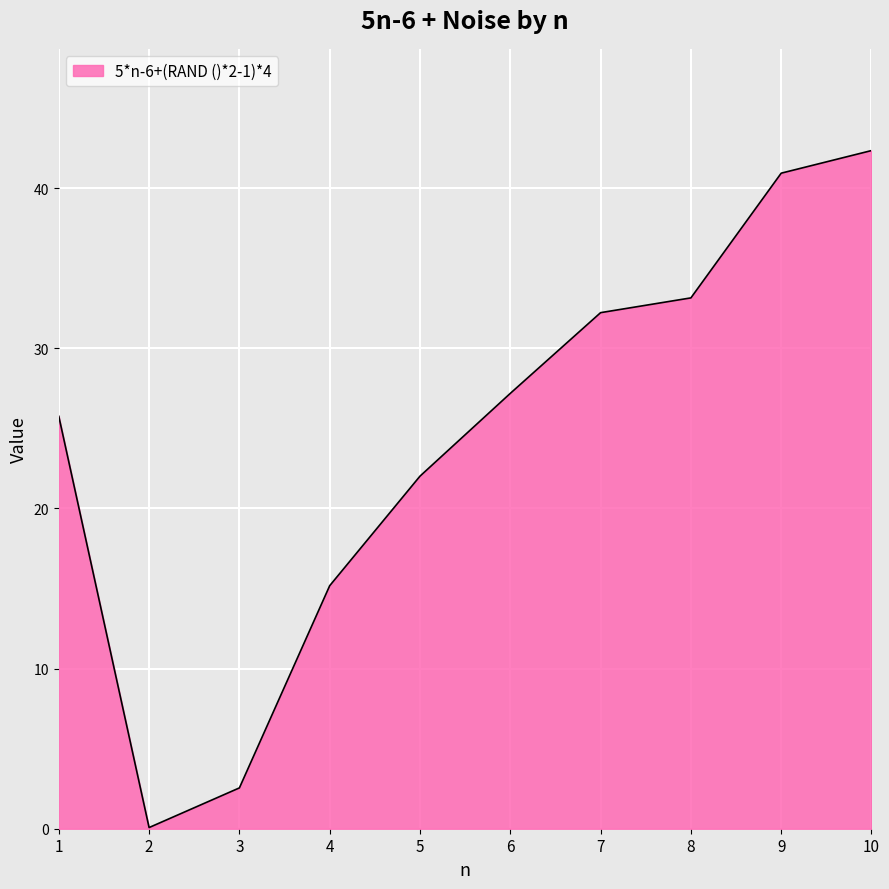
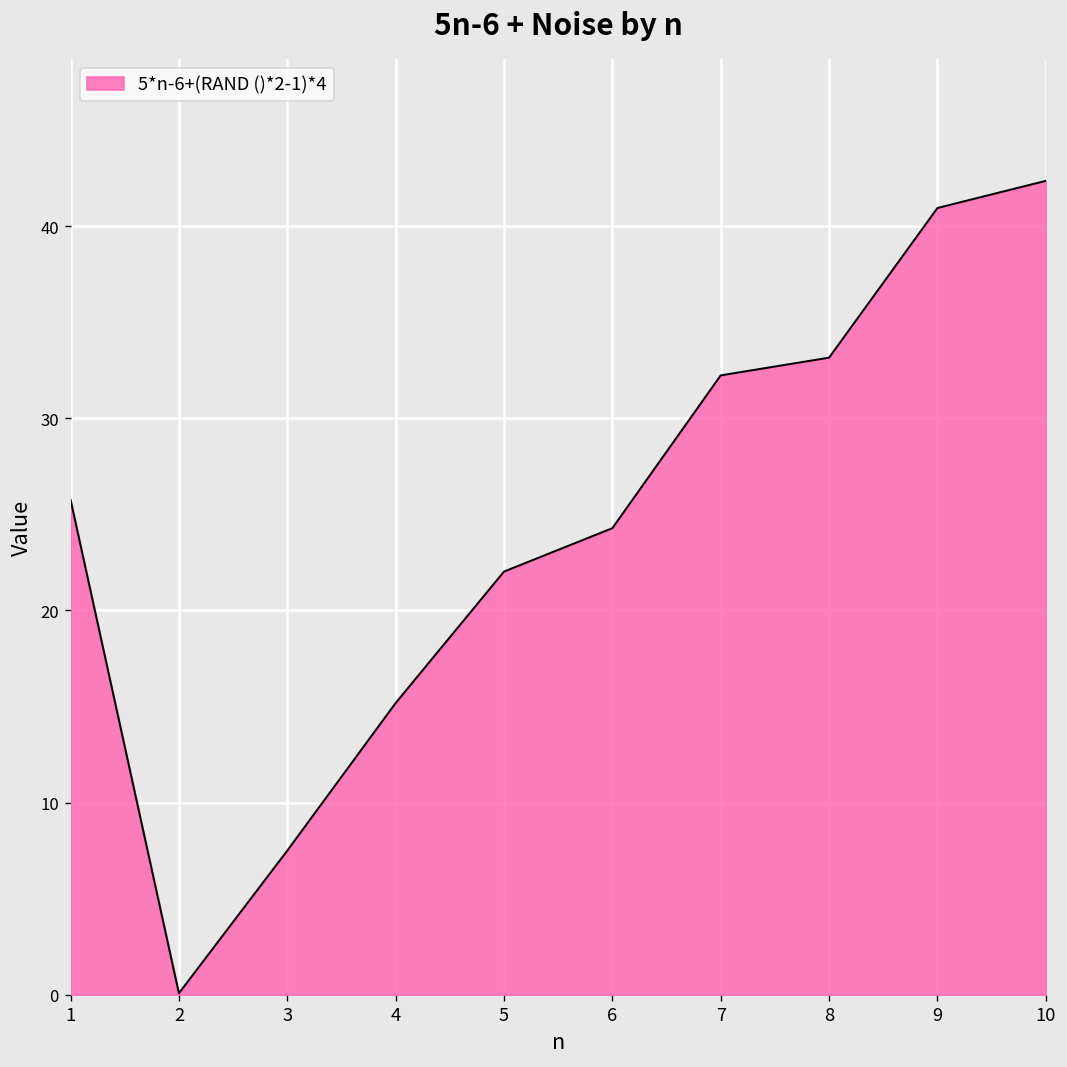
3: 2.5 -> 7.5
6: 27.2 -> 24.3
